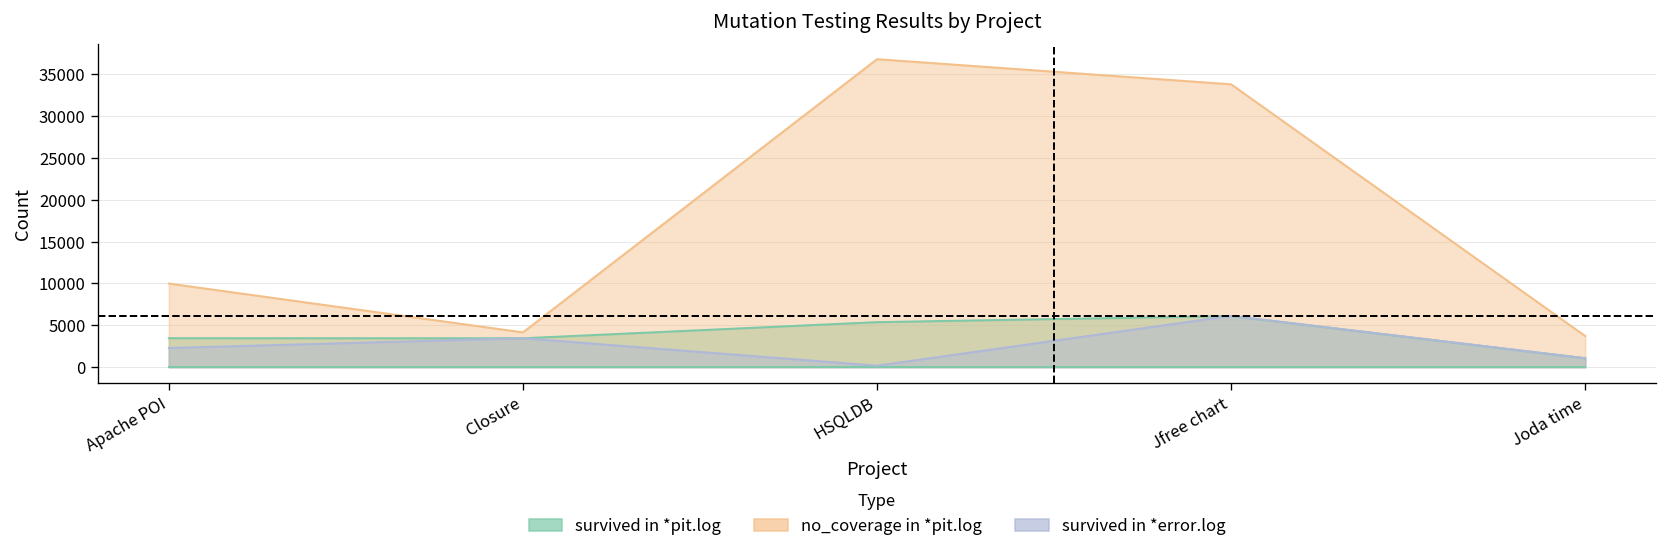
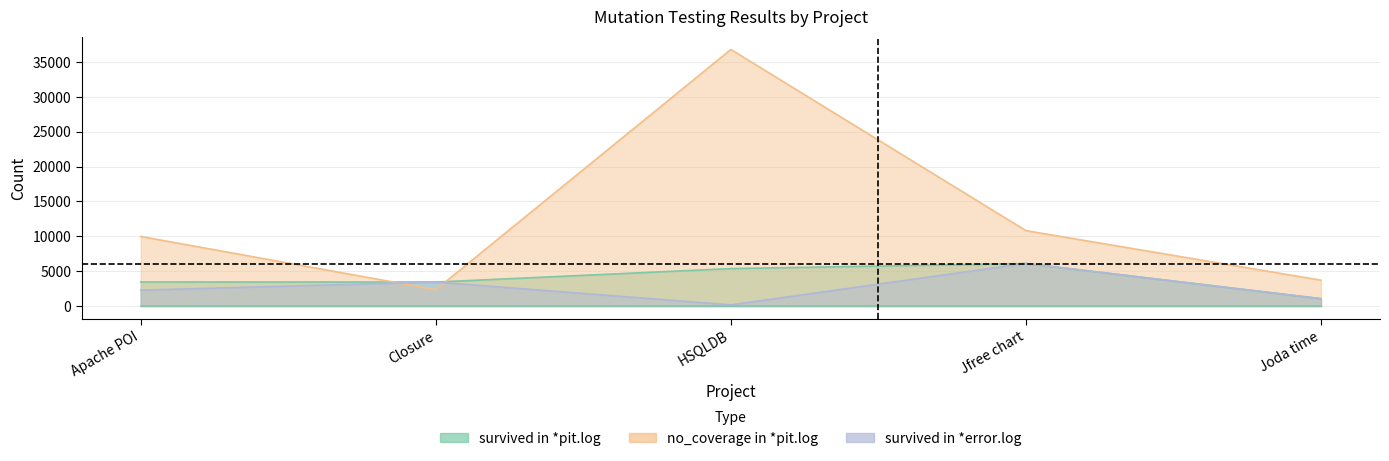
no_coverage in *pit.log, Closure: 4000 -> 2000
no_coverage in *pit.log, Jfree chart: 34000 -> 11000
